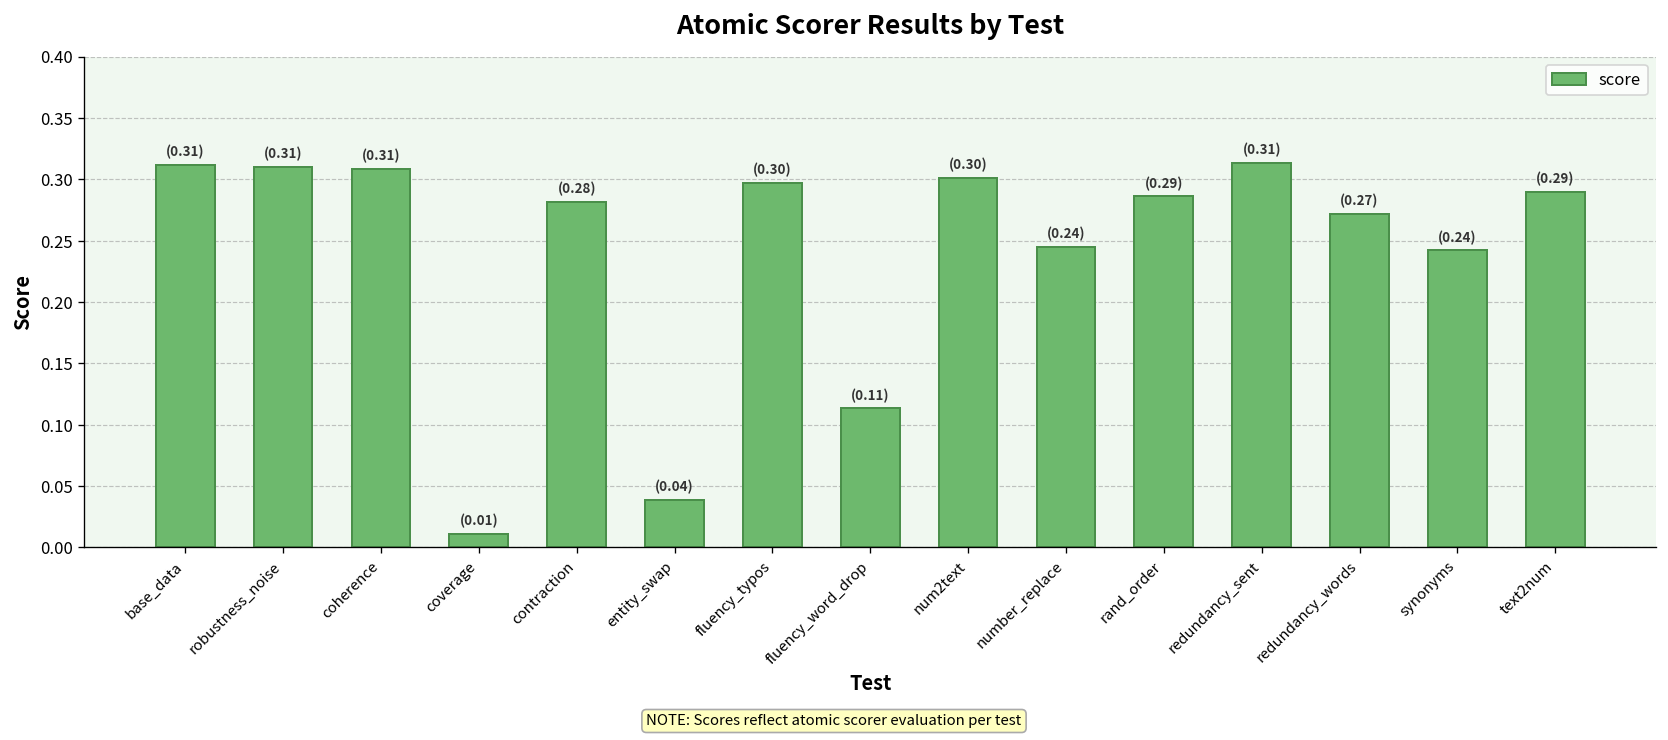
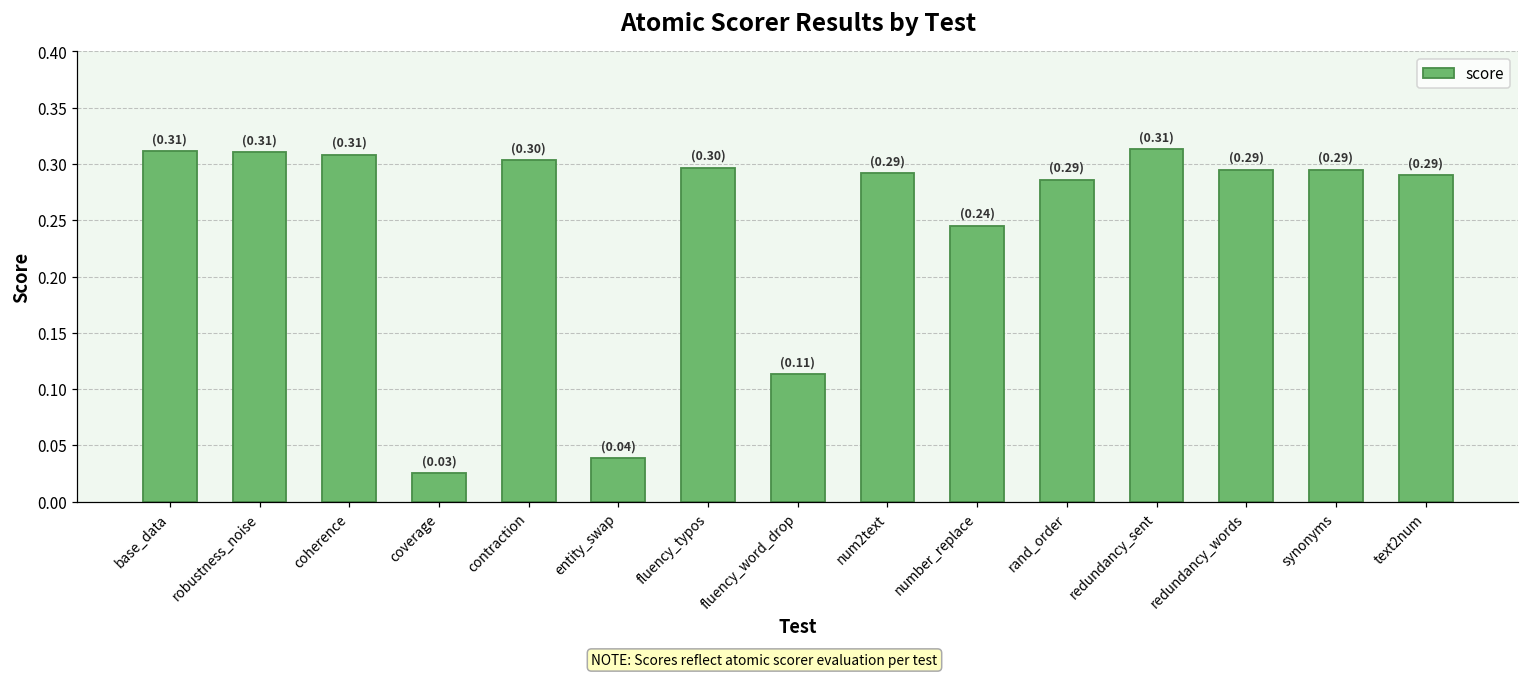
coverage: (0.01) -> (0.03)
contraction: (0.28) -> (0.30)
num2text: (0.30) -> (0.29)
redundancy_words: (0.27) -> (0.29)
synonyms: (0.24) -> (0.29)
